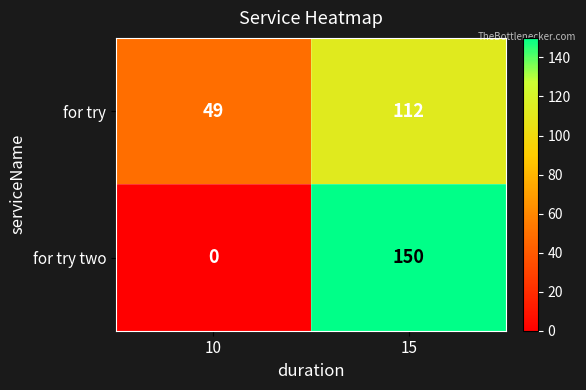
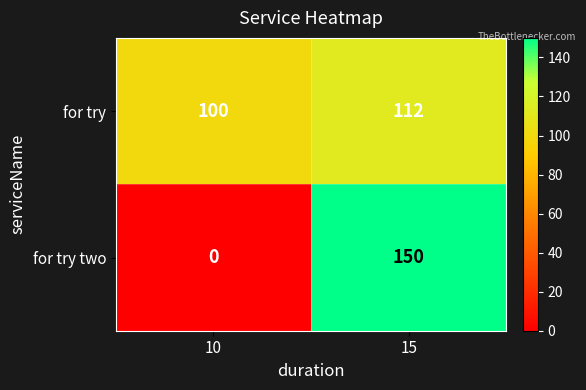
for try, 10: 49 -> 100
